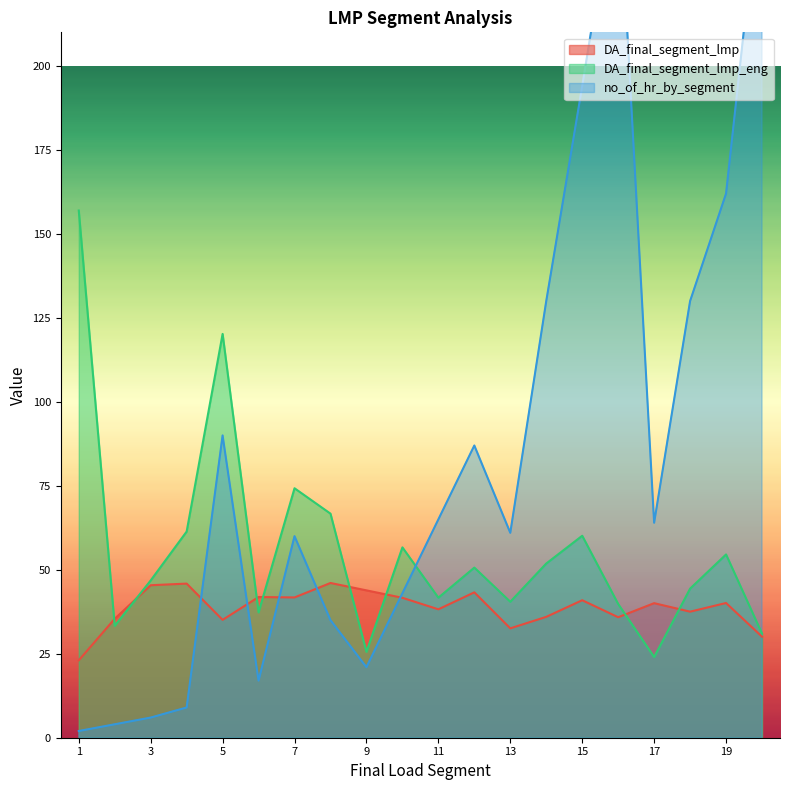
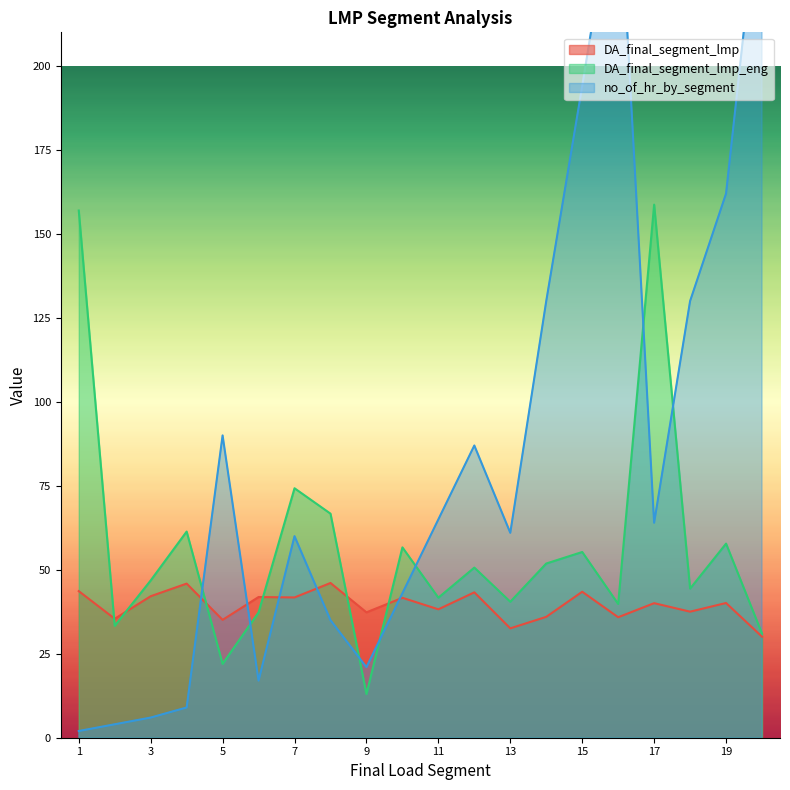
DA_final_segment_lmp, 1: 23 -> 44
DA_final_segment_lmp, 3: 45 -> 42
DA_final_segment_lmp_eng, 5: 120 -> 22
DA_final_segment_lmp, 9: 44 -> 37
DA_final_segment_lmp_eng, 9: 26 -> 13
DA_final_segment_lmp, 15: 41 -> 43
DA_final_segment_lmp_eng, 15: 60 -> 55
DA_final_segment_lmp_eng, 17: 24 -> 159
DA_final_segment_lmp_eng, 19: 55 -> 58
